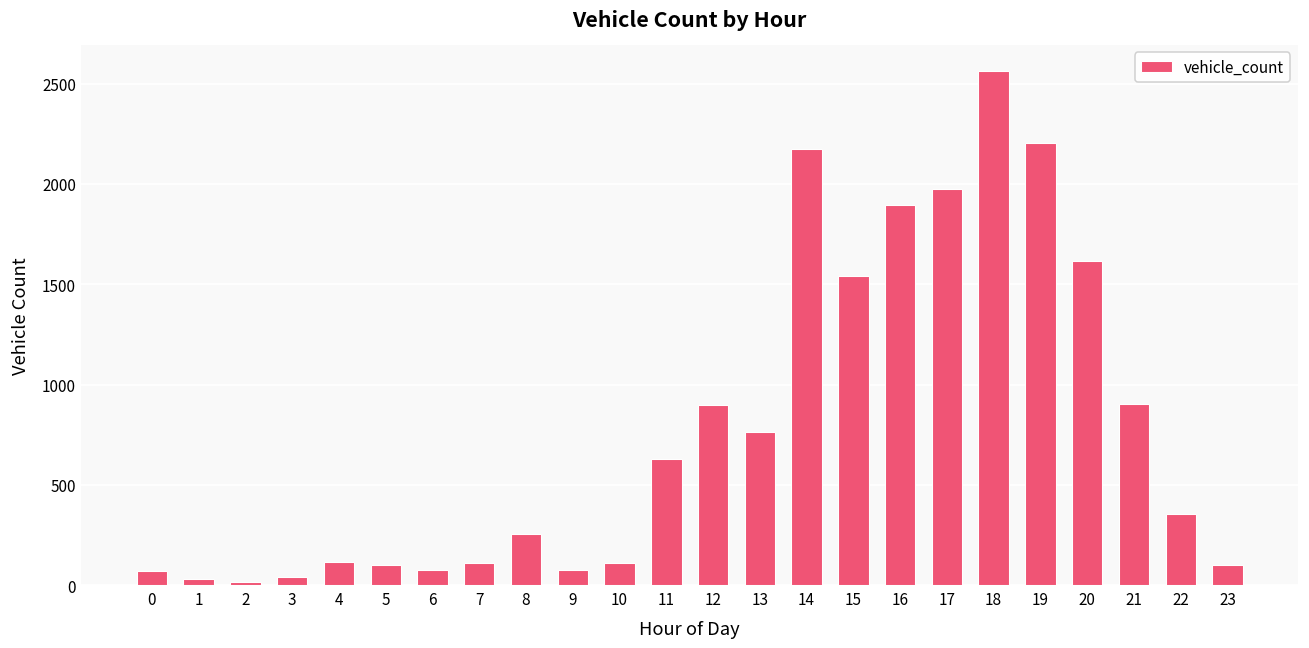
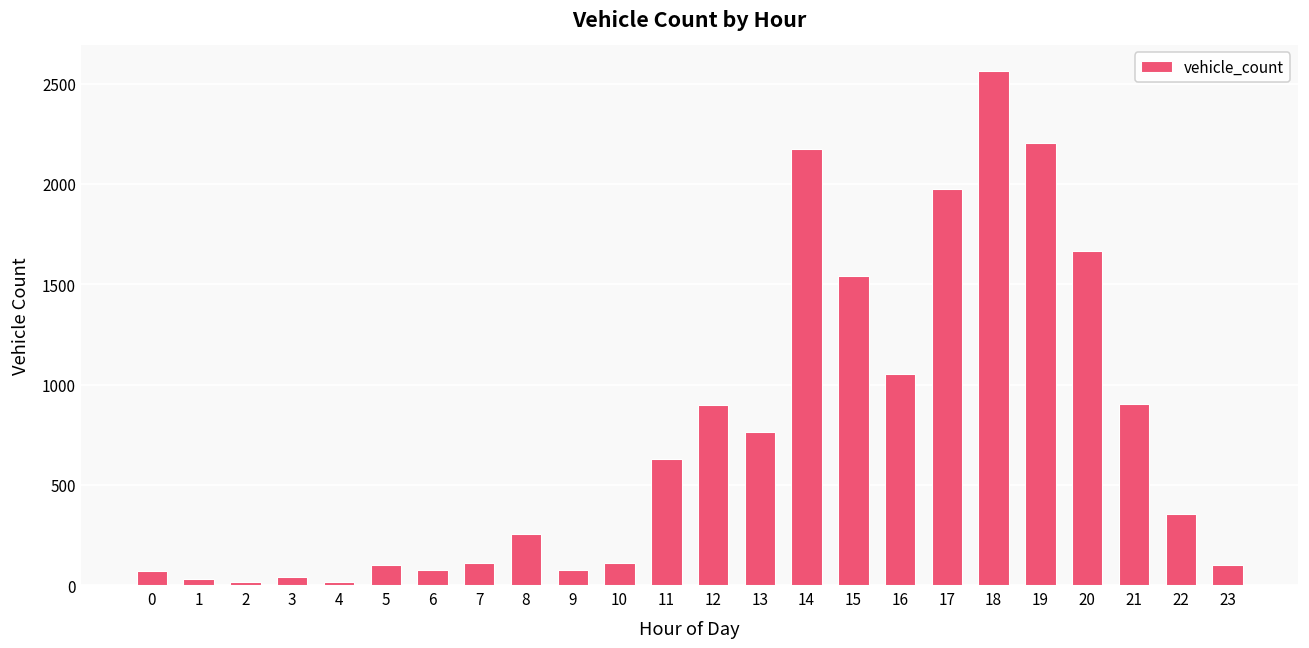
4: 120 -> 20
16: 1900 -> 1050
20: 1620 -> 1670
